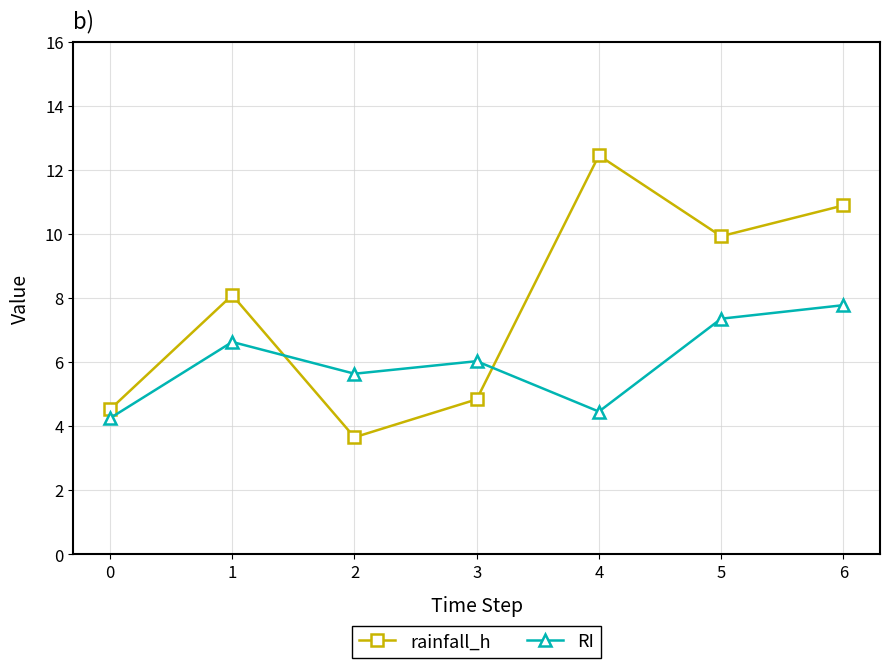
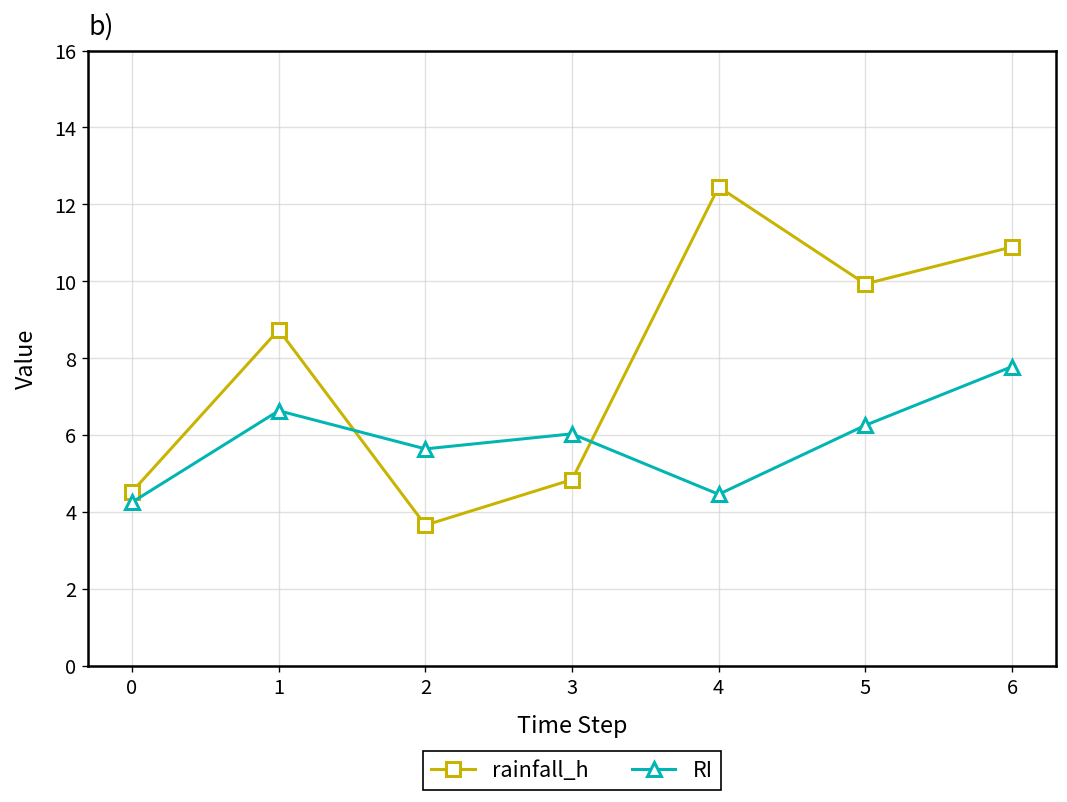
rainfall_h, 1: 8.1 -> 8.7
RI, 5: 7.4 -> 6.3
